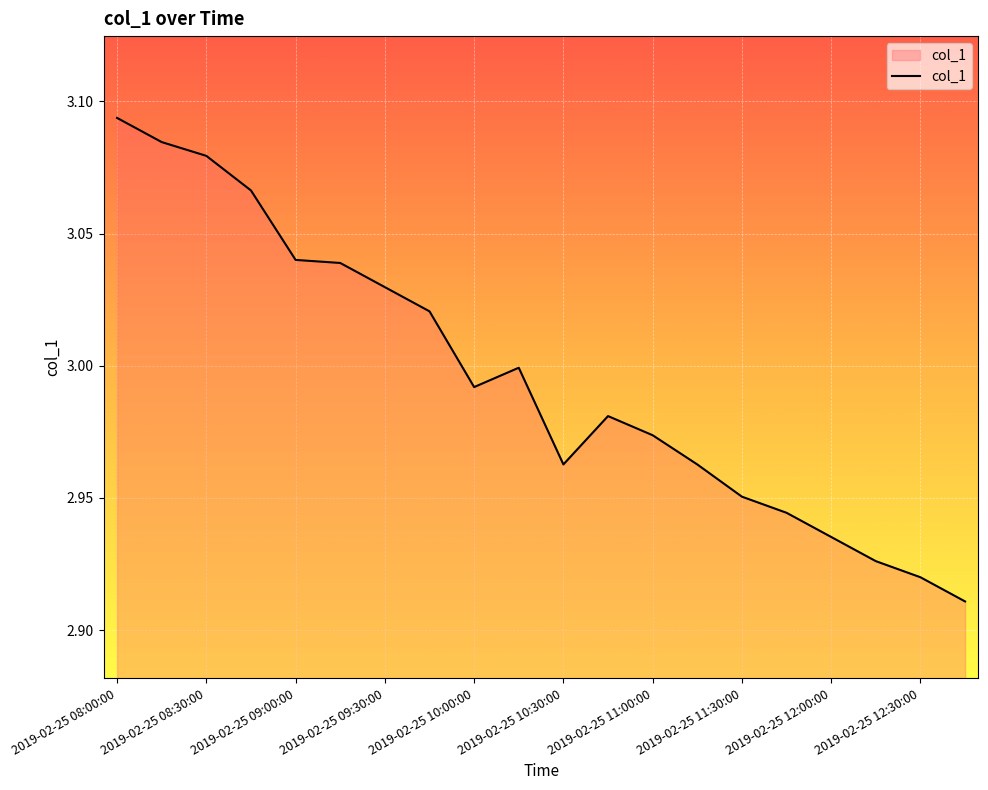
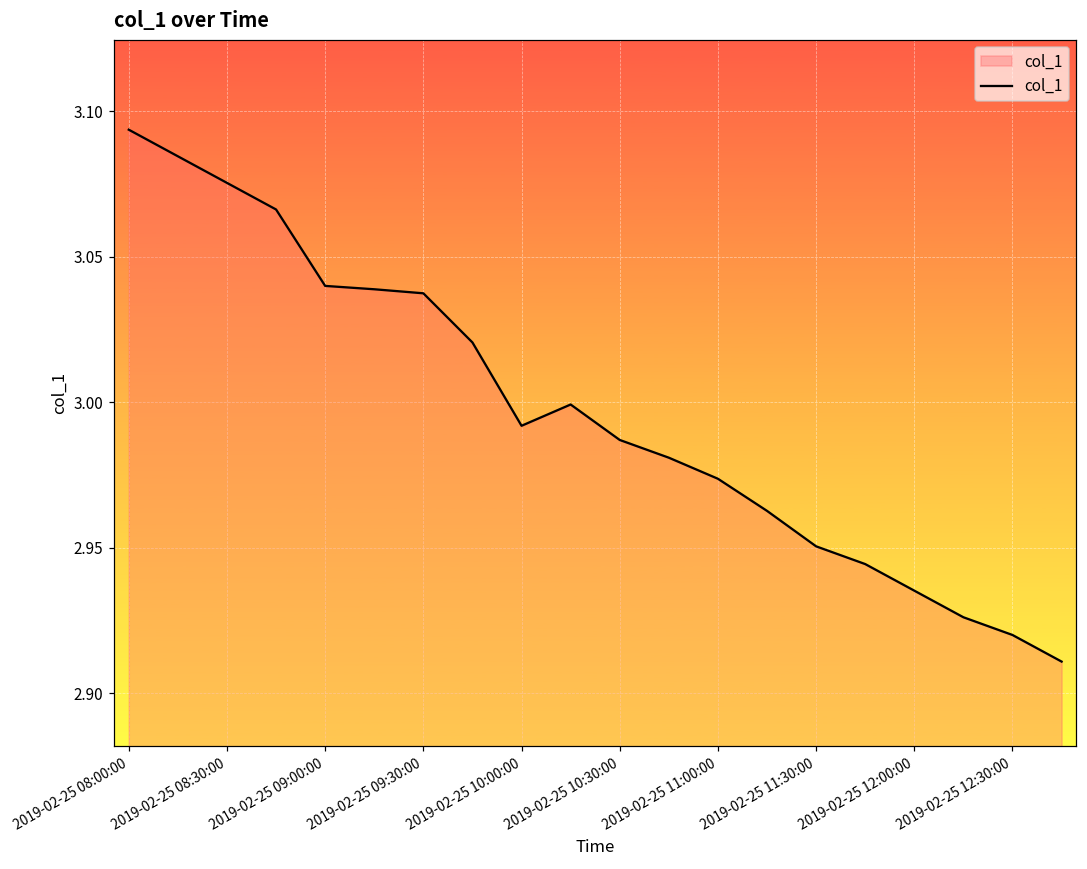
2019-02-25 08:30:00: 3.079 -> 3.075
2019-02-25 09:30:00: 3.030 -> 3.037
2019-02-25 10:30:00: 2.963 -> 2.987
